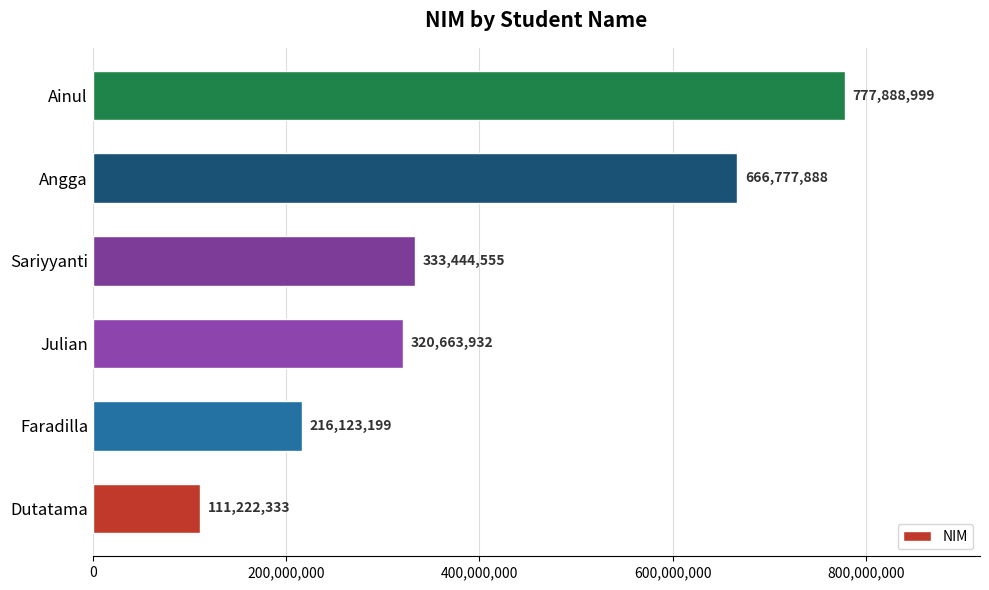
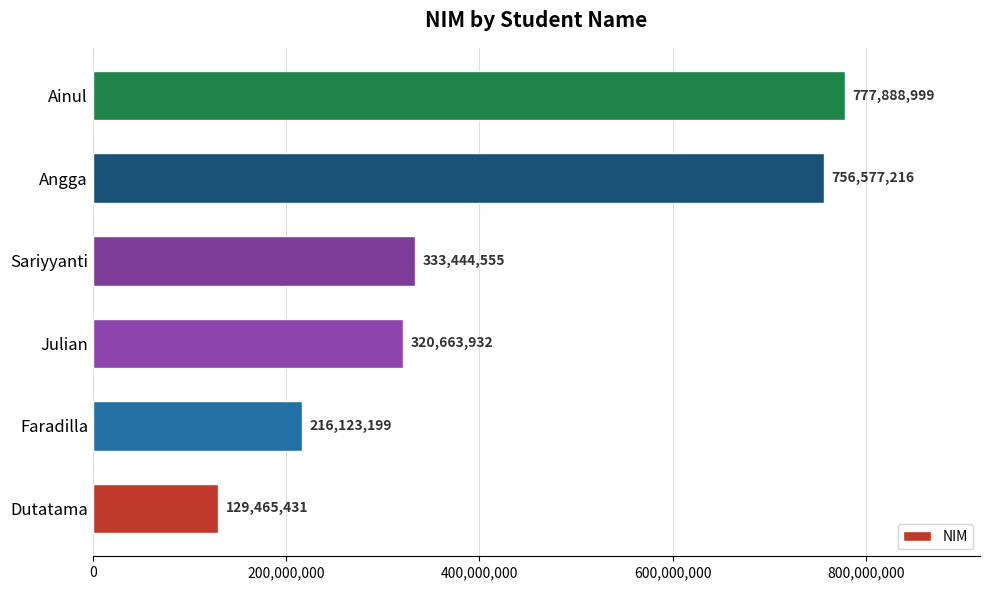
Angga: 666,777,888 -> 756,577,216
Dutatama: 111,222,333 -> 129,465,431
